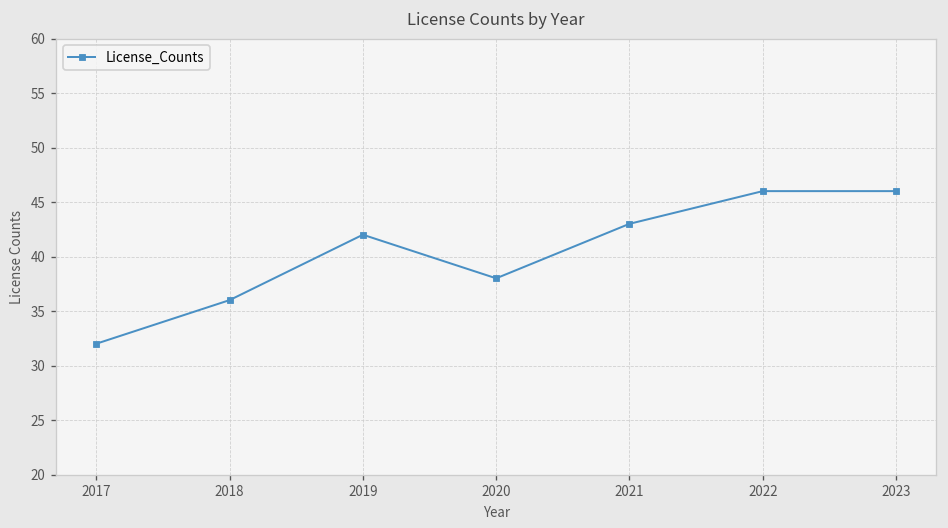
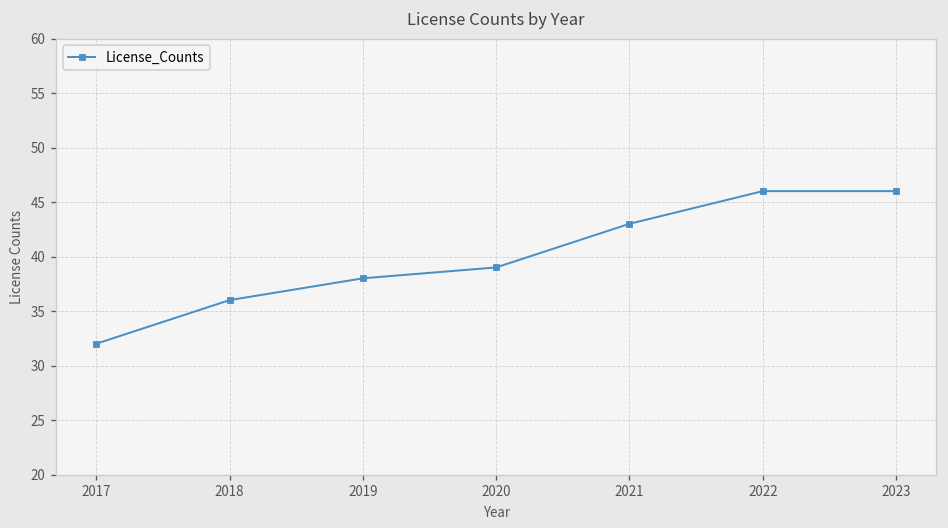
2019: 42 -> 38
2020: 38 -> 39
